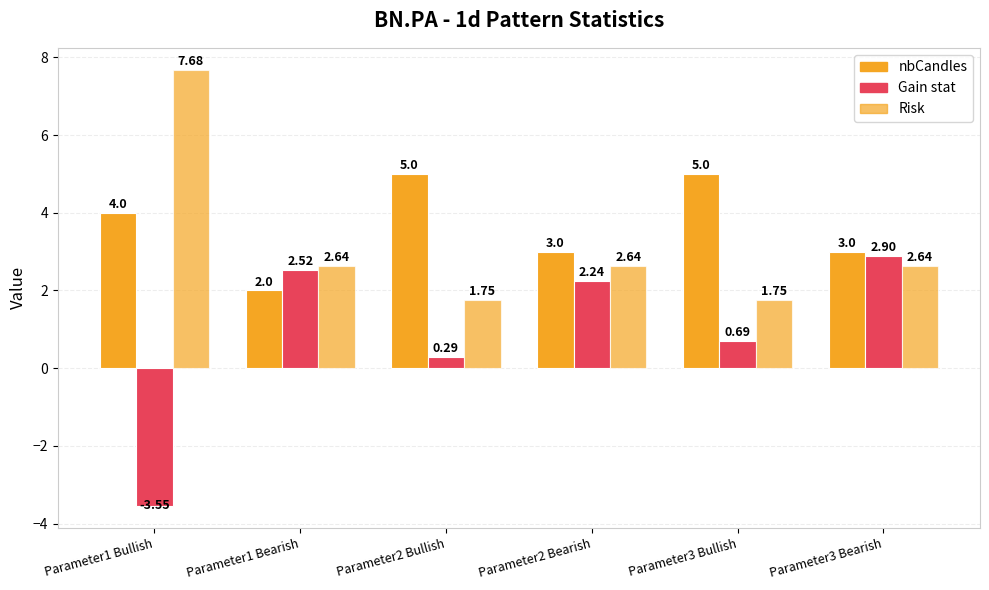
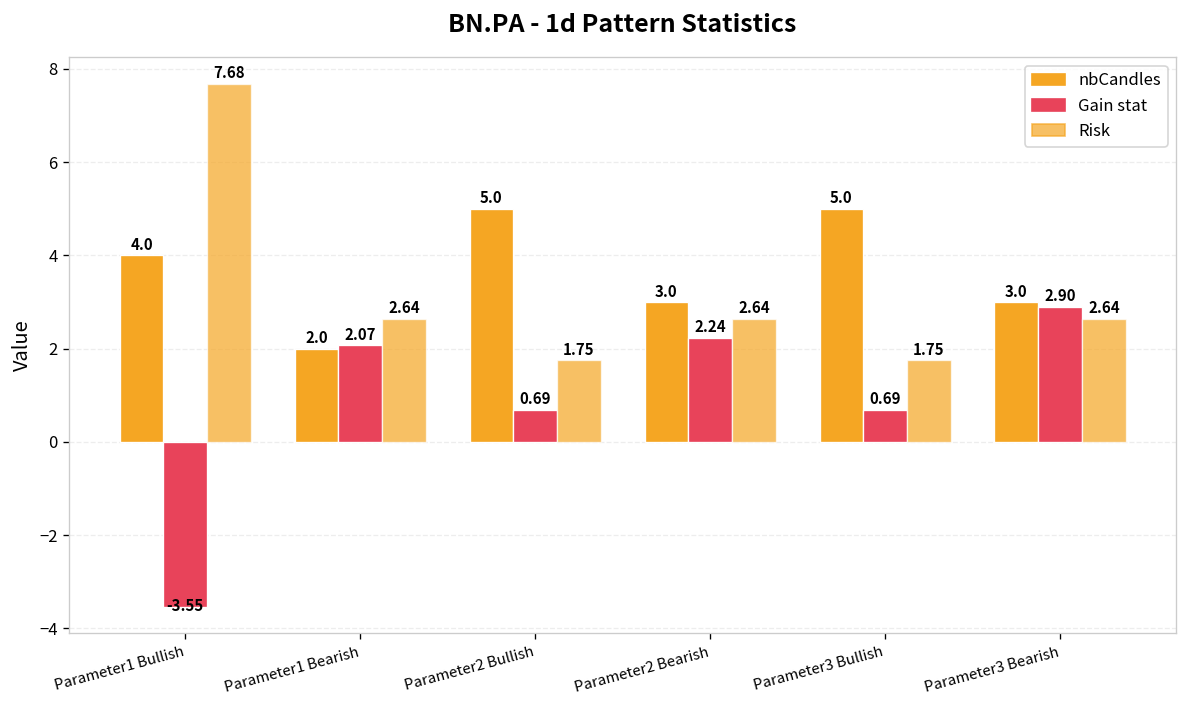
Gain stat, Parameter1 Bearish: 2.52 -> 2.07
Gain stat, Parameter2 Bullish: 0.29 -> 0.69
